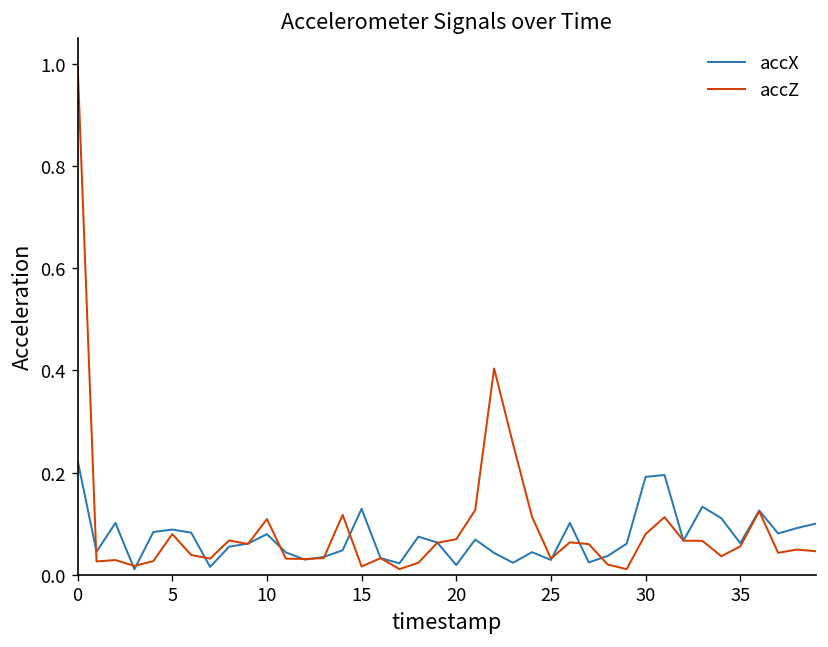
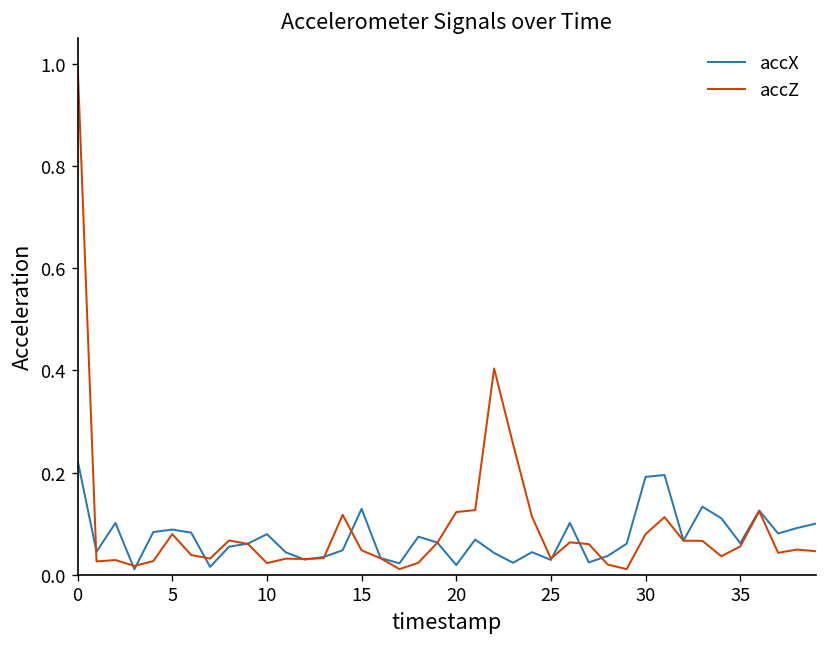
accZ, 10: 0.11 -> 0.02
accZ, 15: 0.02 -> 0.05
accZ, 20: 0.07 -> 0.12
